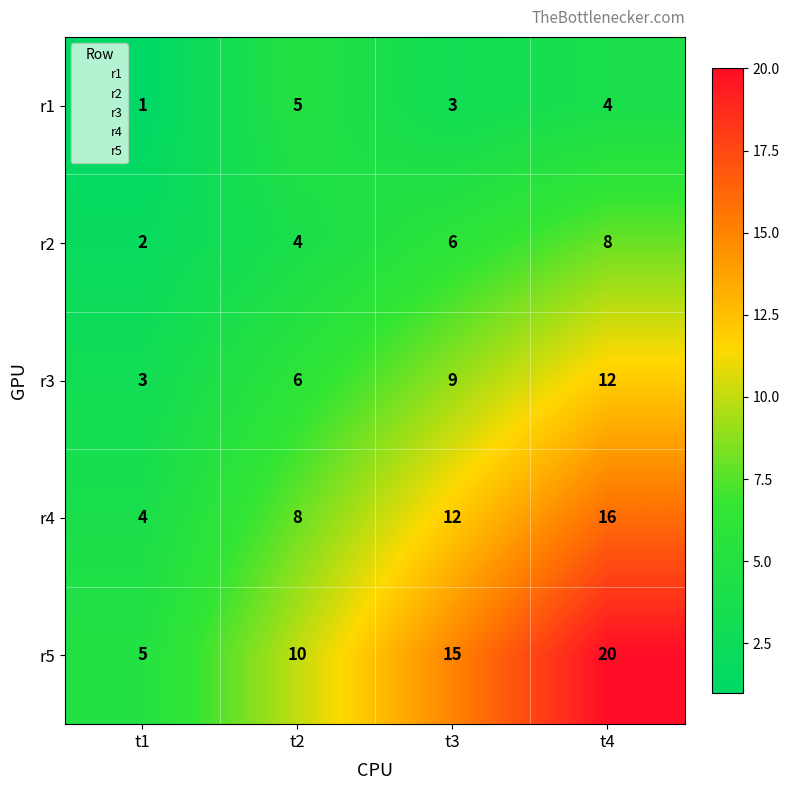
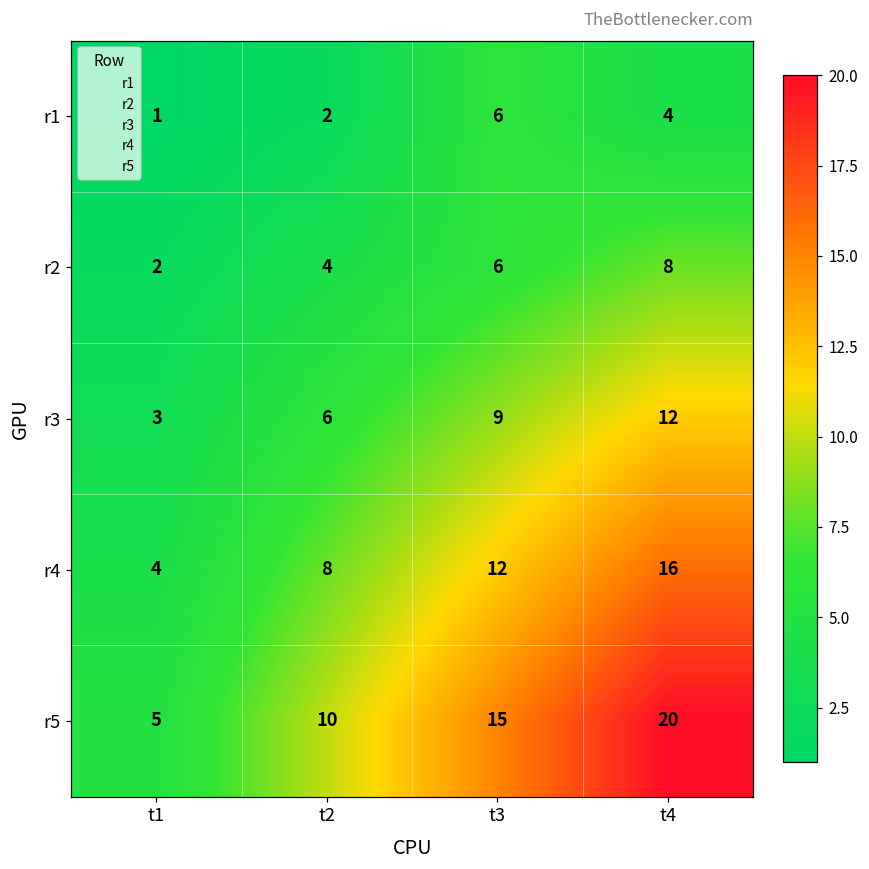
r1, t2: 5 -> 2
r1, t3: 3 -> 6
